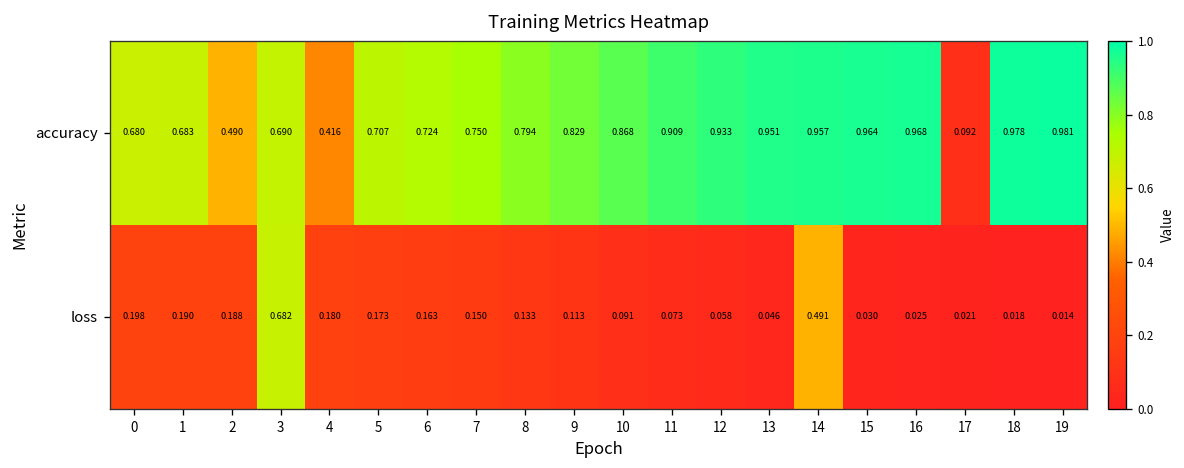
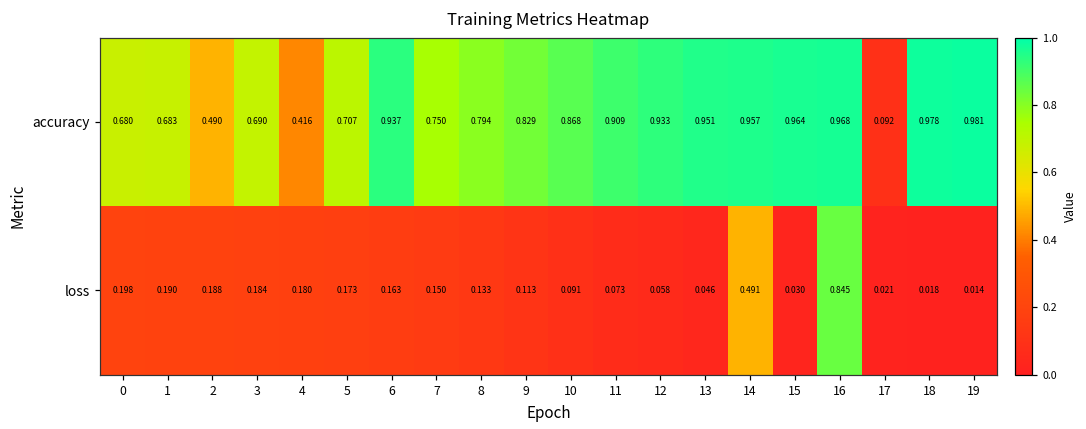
accuracy, 6: 0.724 -> 0.937
loss, 3: 0.682 -> 0.184
loss, 16: 0.025 -> 0.845
